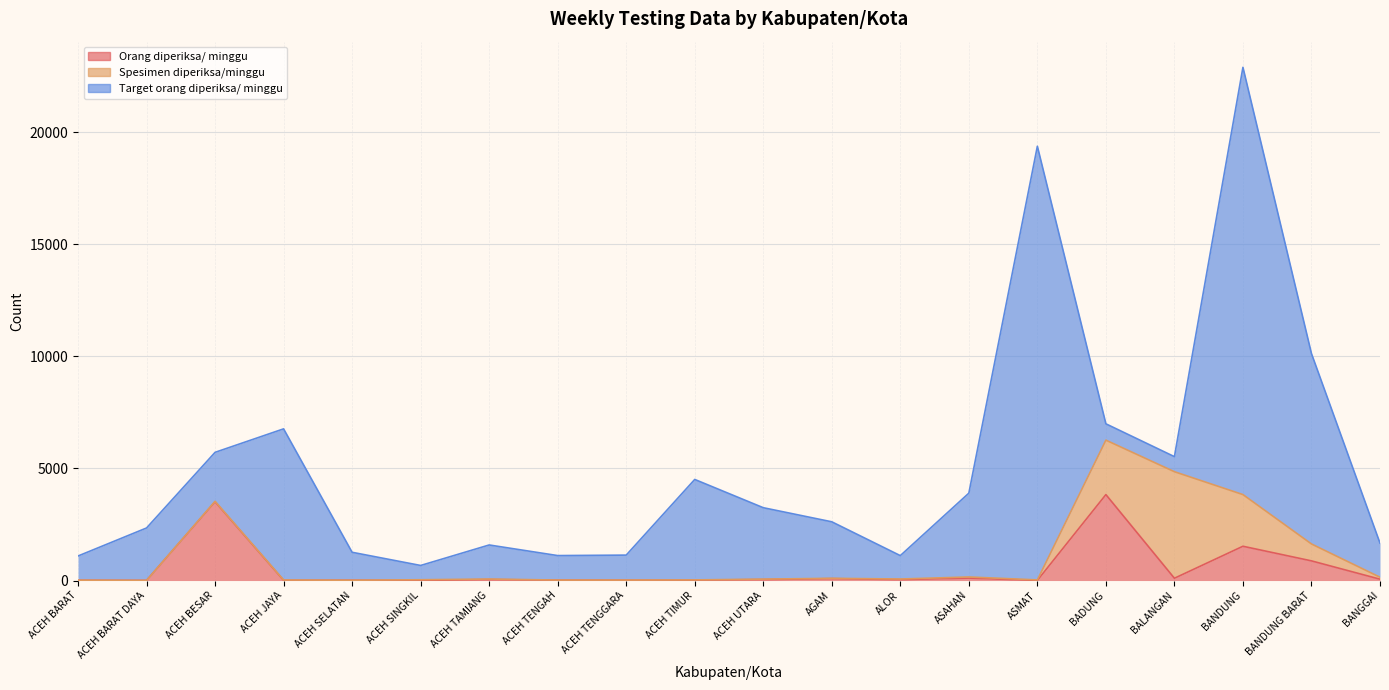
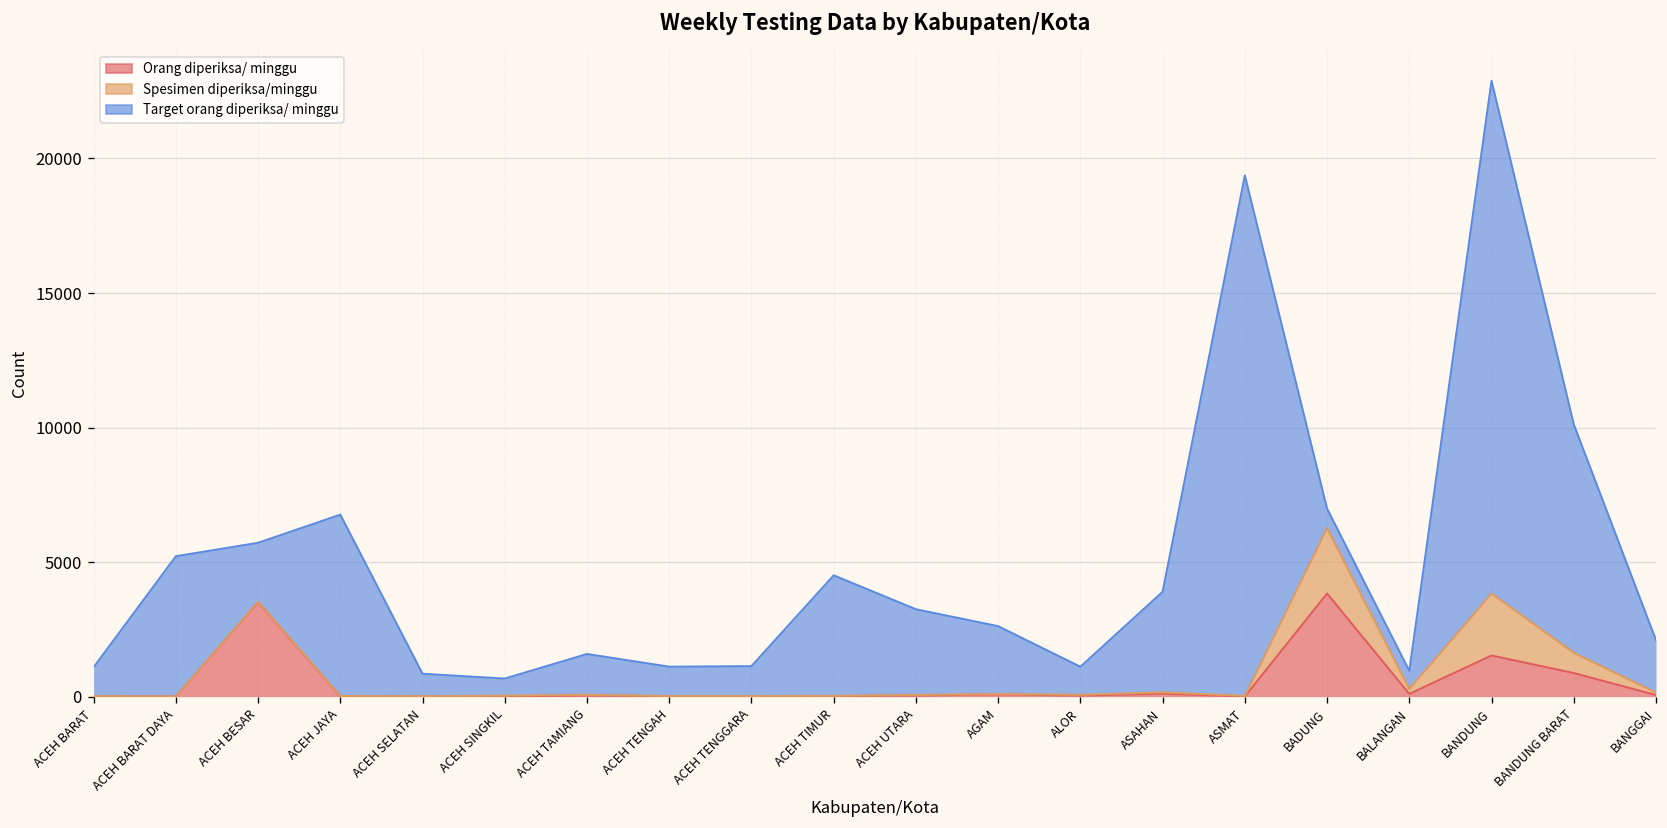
Target orang diperiksa/ minggu, ACEH BARAT DAYA: 2300 -> 5200
Target orang diperiksa/ minggu, ACEH SELATAN: 1200 -> 800
Spesimen diperiksa/minggu, BALANGAN: 4800 -> 200
Target orang diperiksa/ minggu, BANGGAI: 1500 -> 2000
